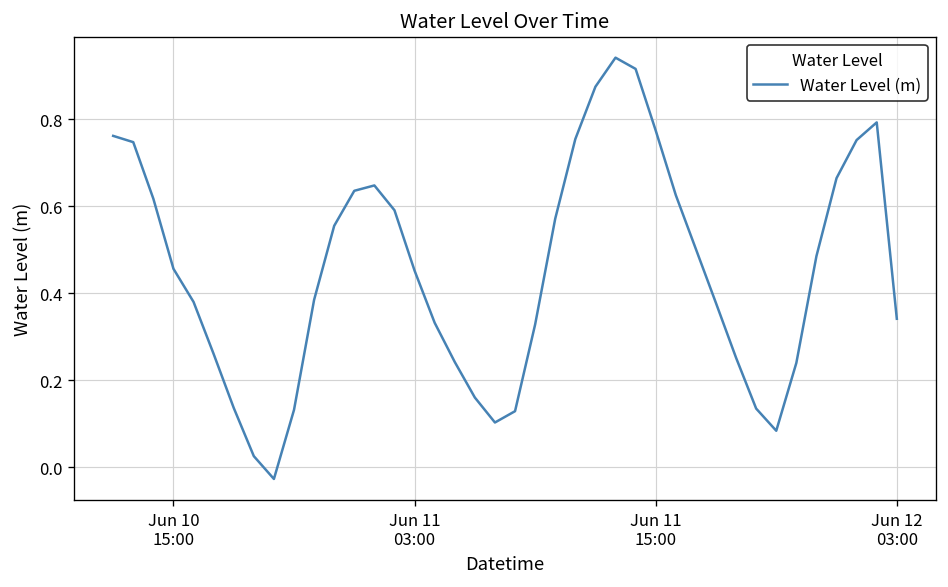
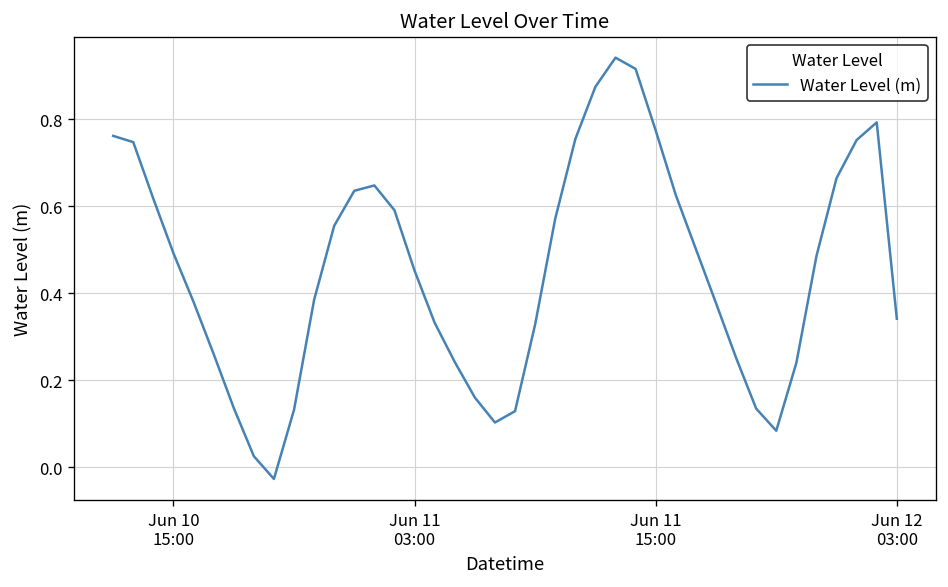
Jun 10 15:00: 0.46 -> 0.49
